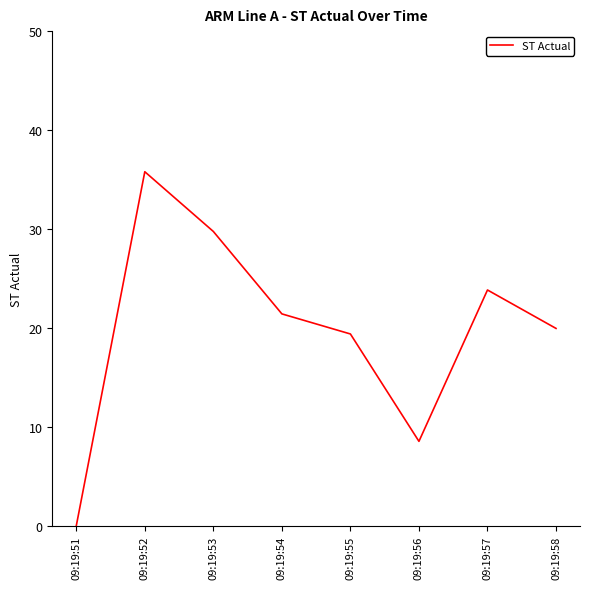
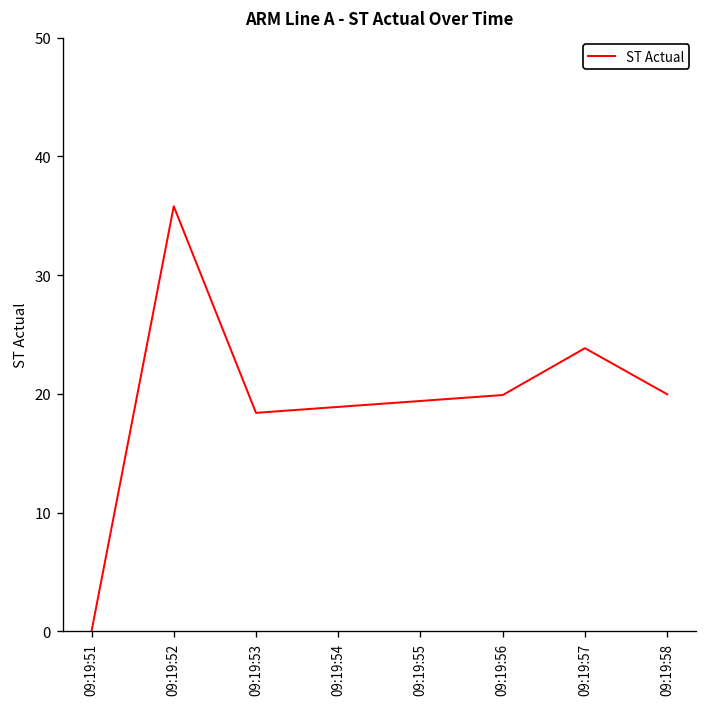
09:19:53: 30 -> 18
09:19:54: 21 -> 19
09:19:56: 9 -> 20
